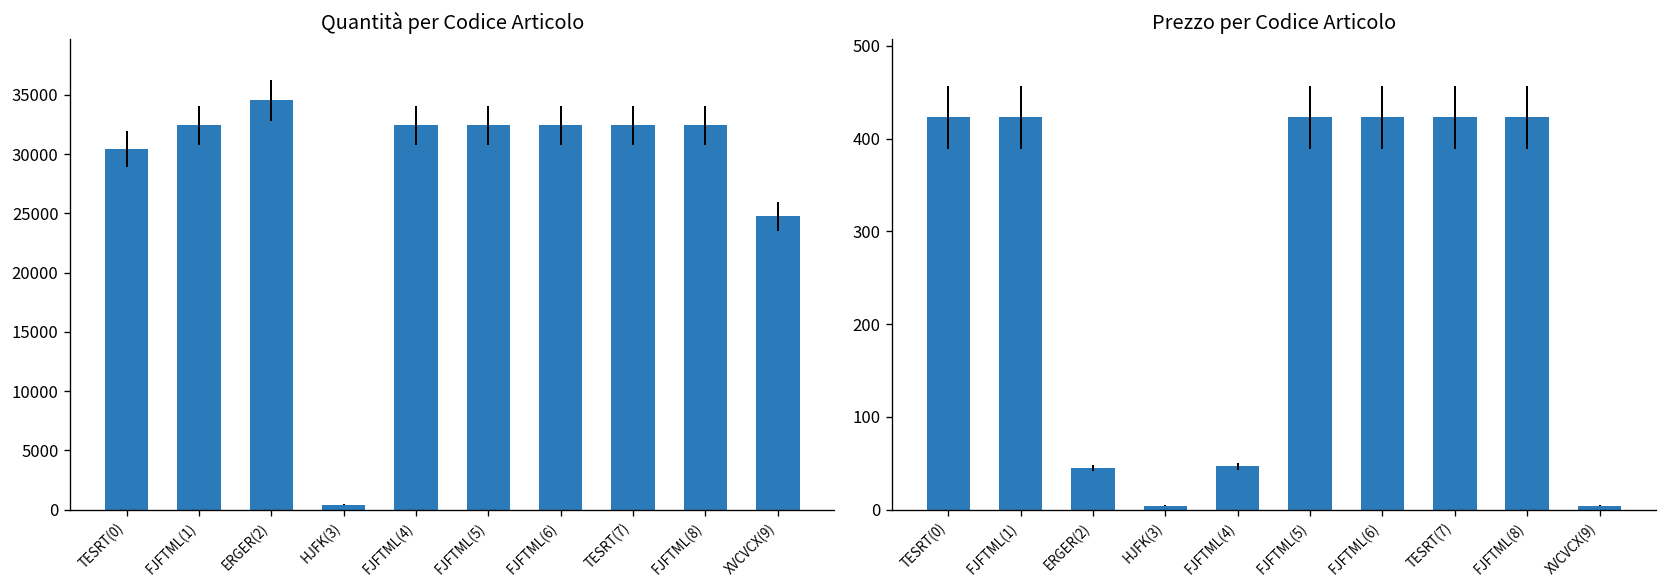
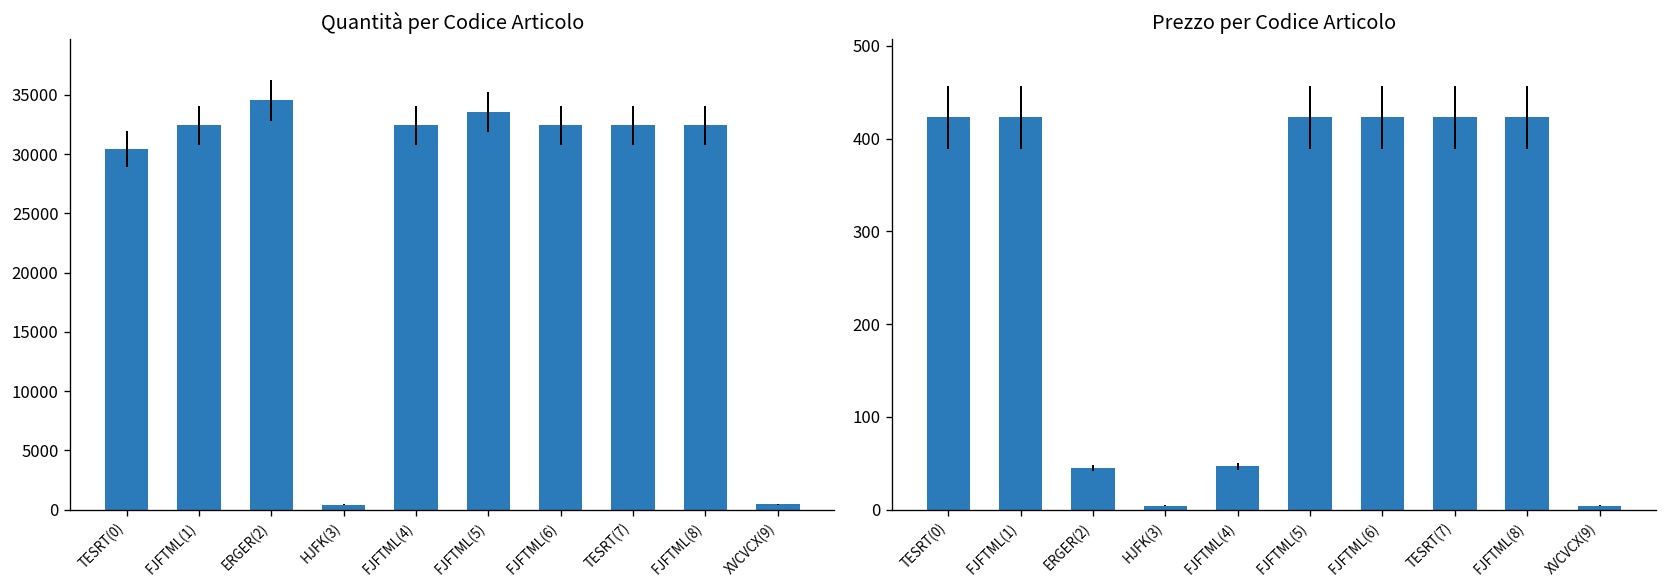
Quantità per Codice Articolo, FJFTML(5): 32000 -> 34000
Quantità per Codice Articolo, XVCVCX(9): 25000 -> 0
